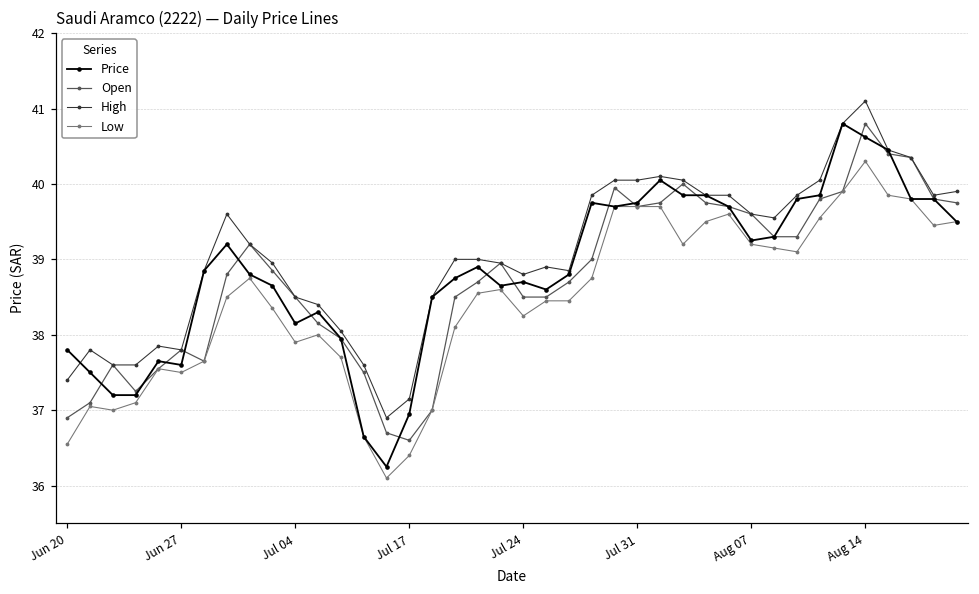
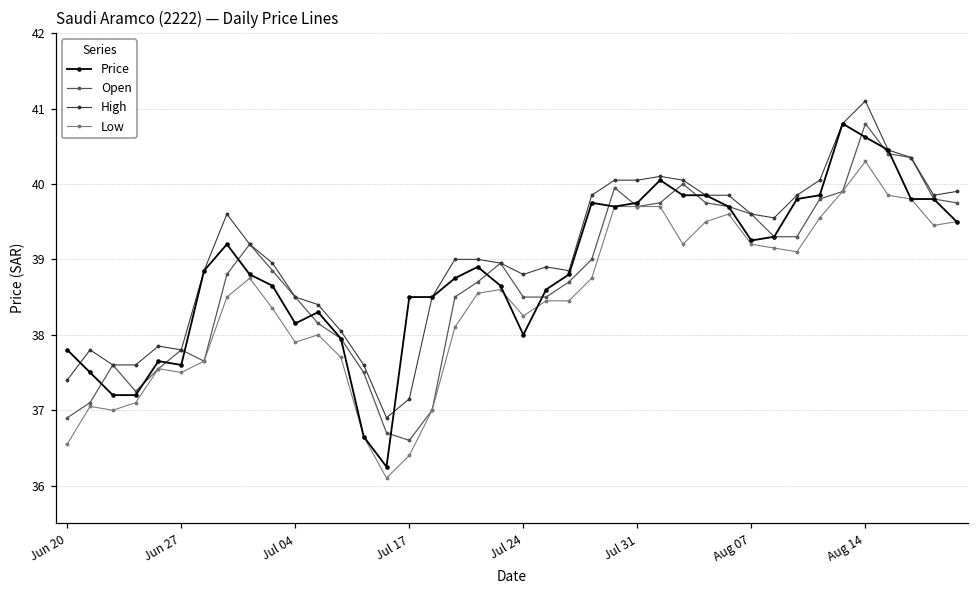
Price, Jul 17: 37.0 -> 38.5
Price, Jul 24: 38.7 -> 38.0
